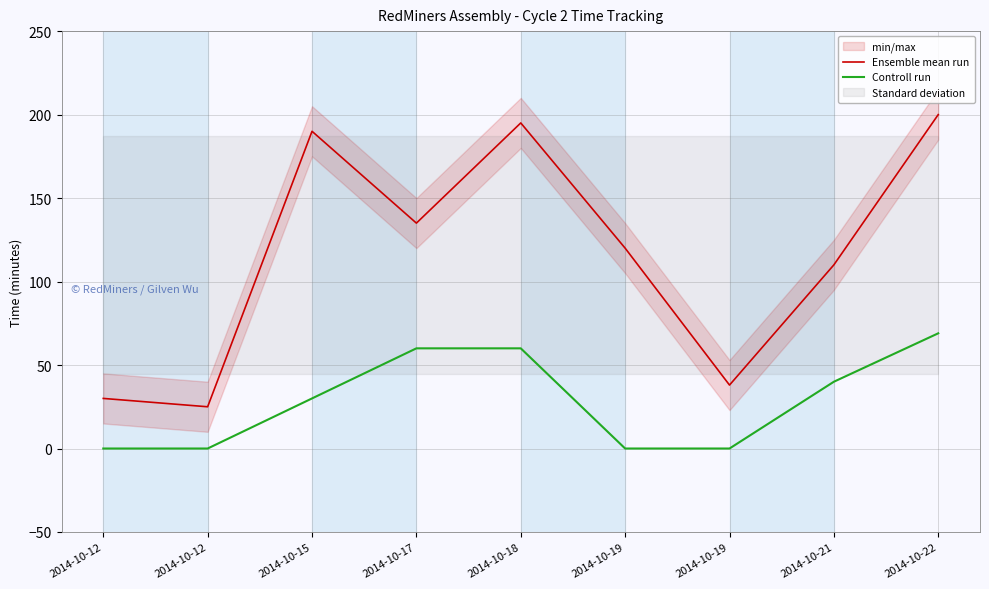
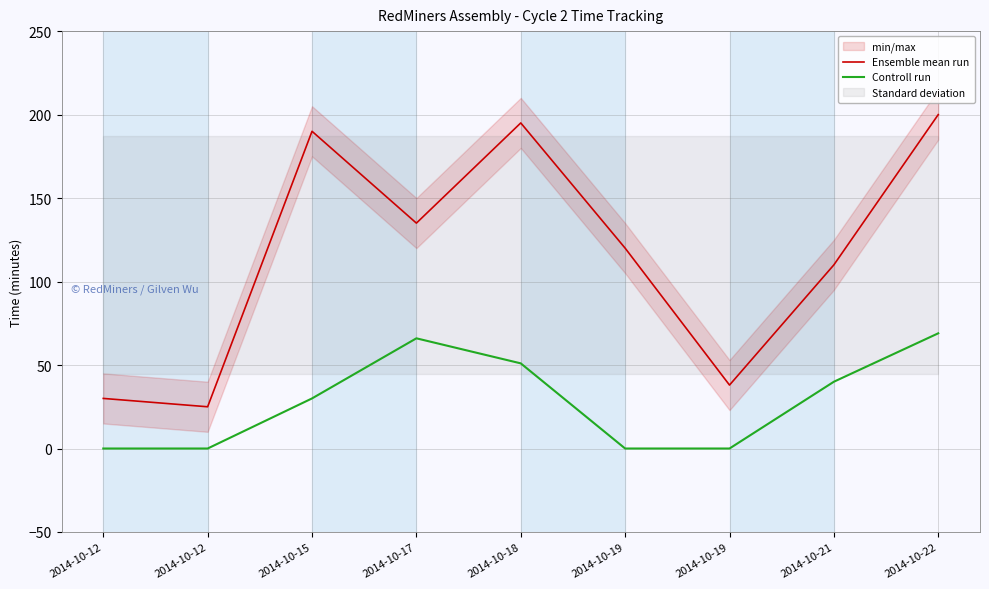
Controll run, 2014-10-17: 60 -> 66
Controll run, 2014-10-18: 60 -> 51
